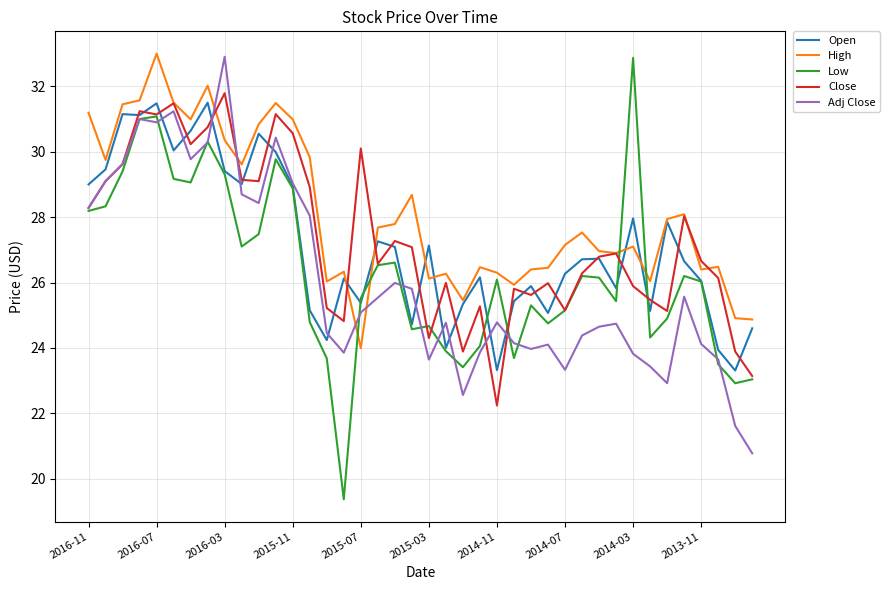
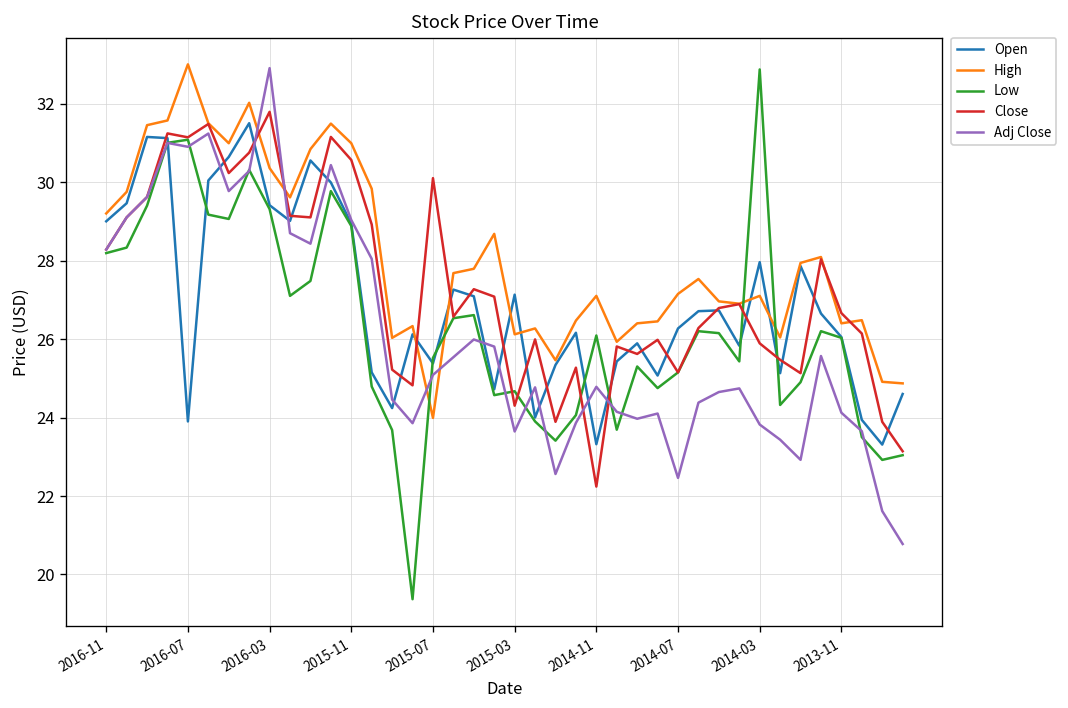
High, 2016-11: 31.2 -> 29.2
Open, 2016-07: 31.5 -> 23.9
High, 2014-11: 26.3 -> 27.1
Adj Close, 2014-07: 23.3 -> 22.5
